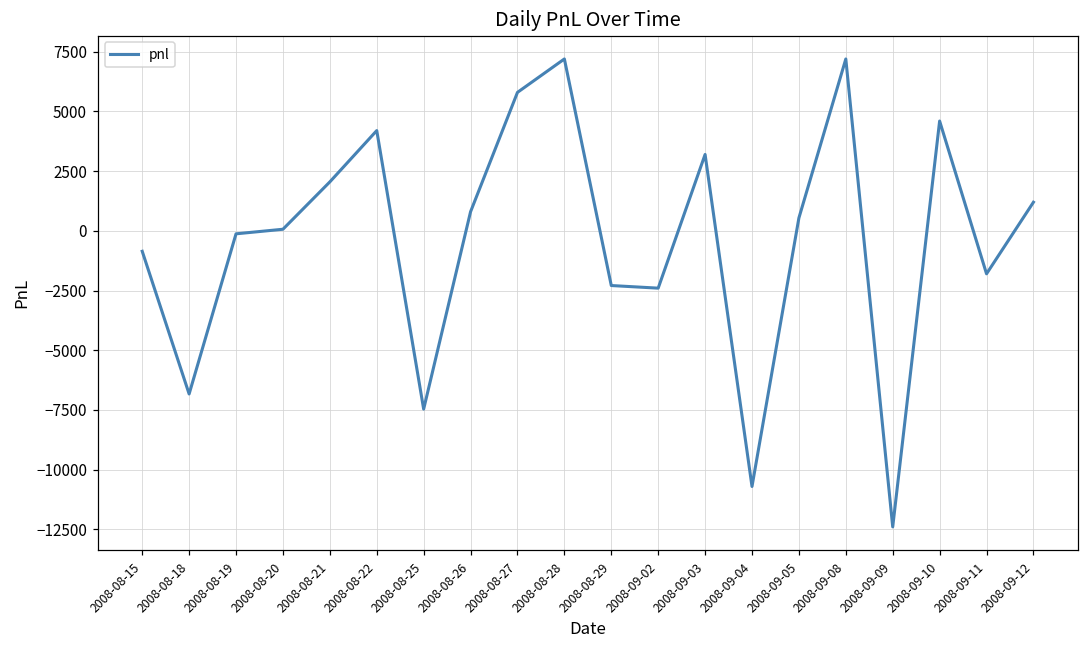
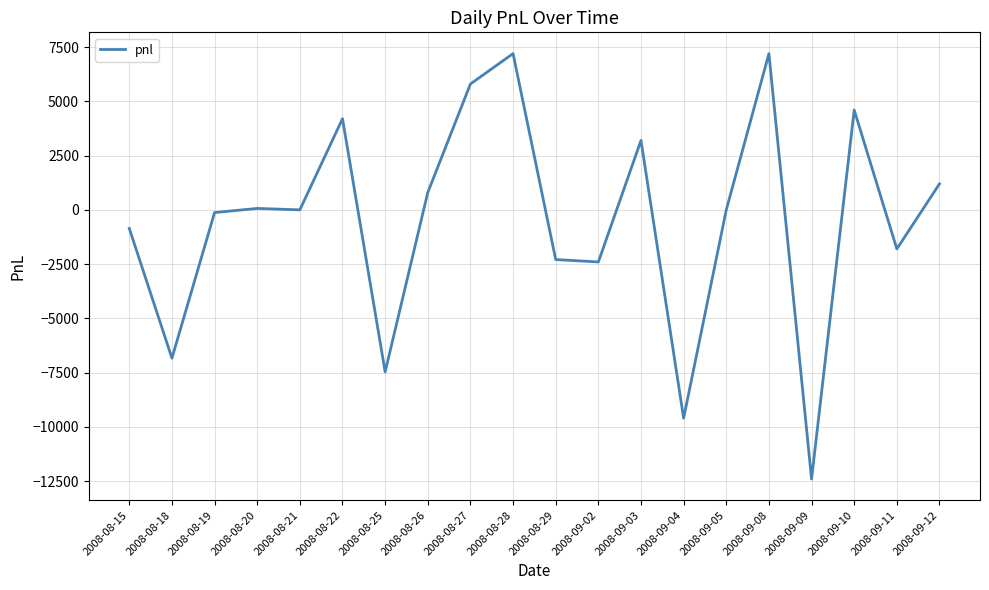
2008-08-21: 2100 -> 0
2008-09-04: -10700 -> -9600
2008-09-05: 500 -> 0
